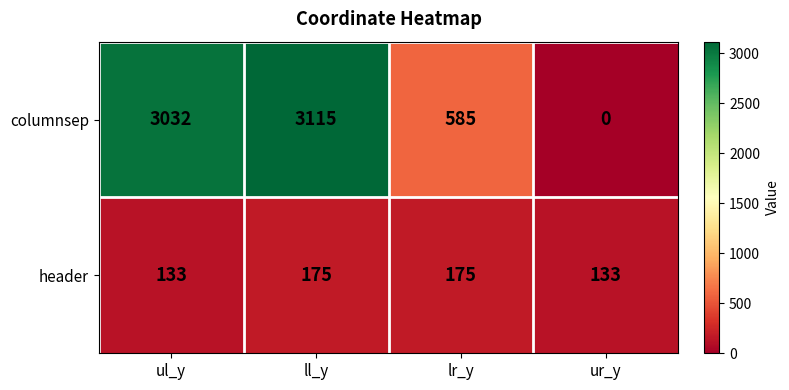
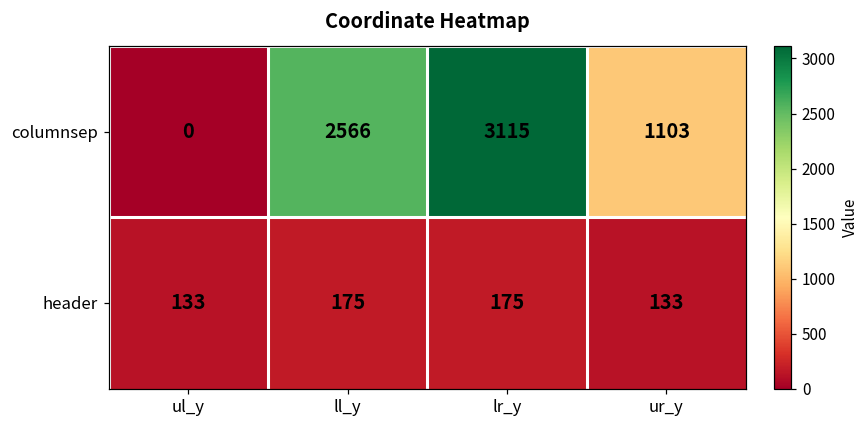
columnsep, ul_y: 3032 -> 0
columnsep, ll_y: 3115 -> 2566
columnsep, lr_y: 585 -> 3115
columnsep, ur_y: 0 -> 1103
